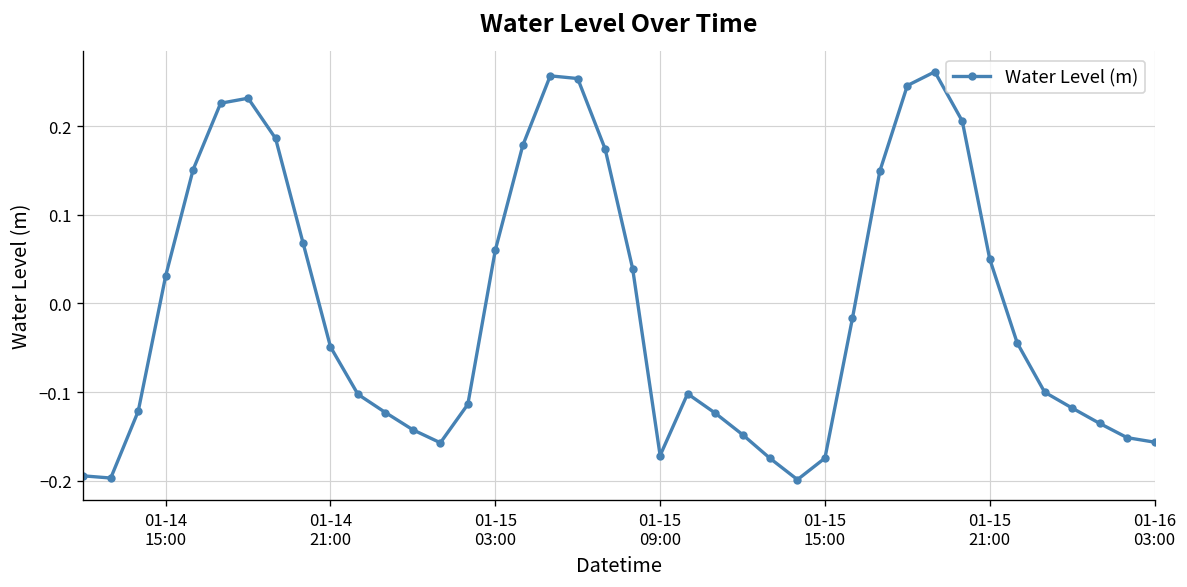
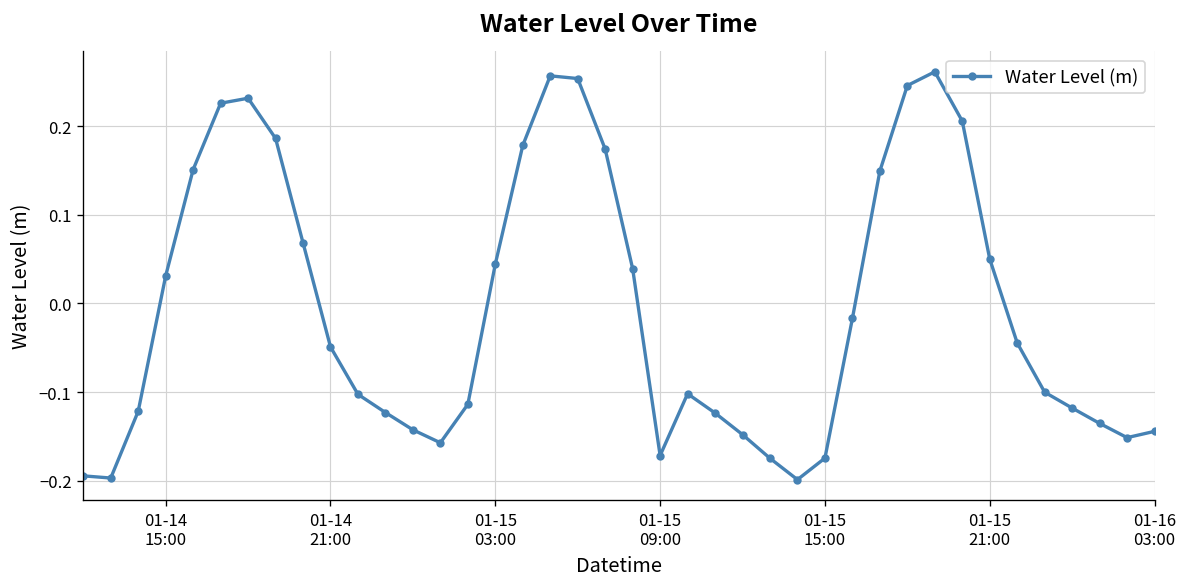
01-15 03:00: 0.06 -> 0.04
01-16 03:00: -0.16 -> -0.14
